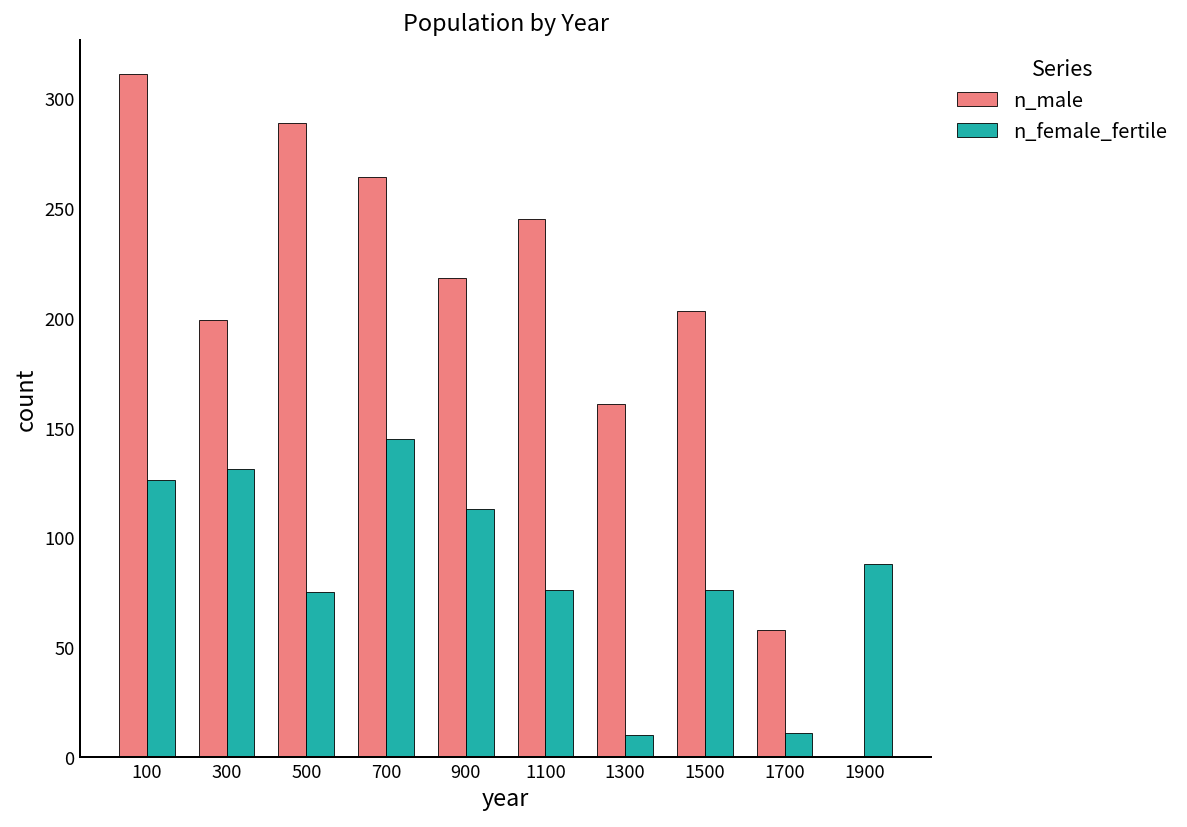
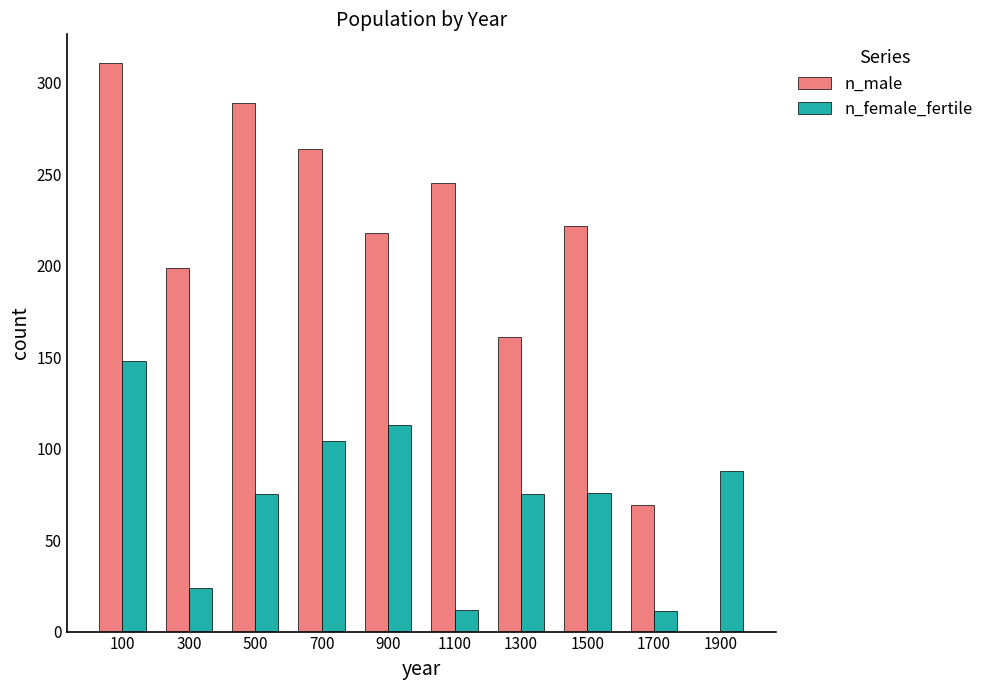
n_female_fertile, 100: 126 -> 148
n_female_fertile, 300: 131 -> 24
n_female_fertile, 700: 145 -> 104
n_female_fertile, 1100: 76 -> 12
n_female_fertile, 1300: 10 -> 75
n_male, 1500: 203 -> 222
n_male, 1700: 58 -> 69
